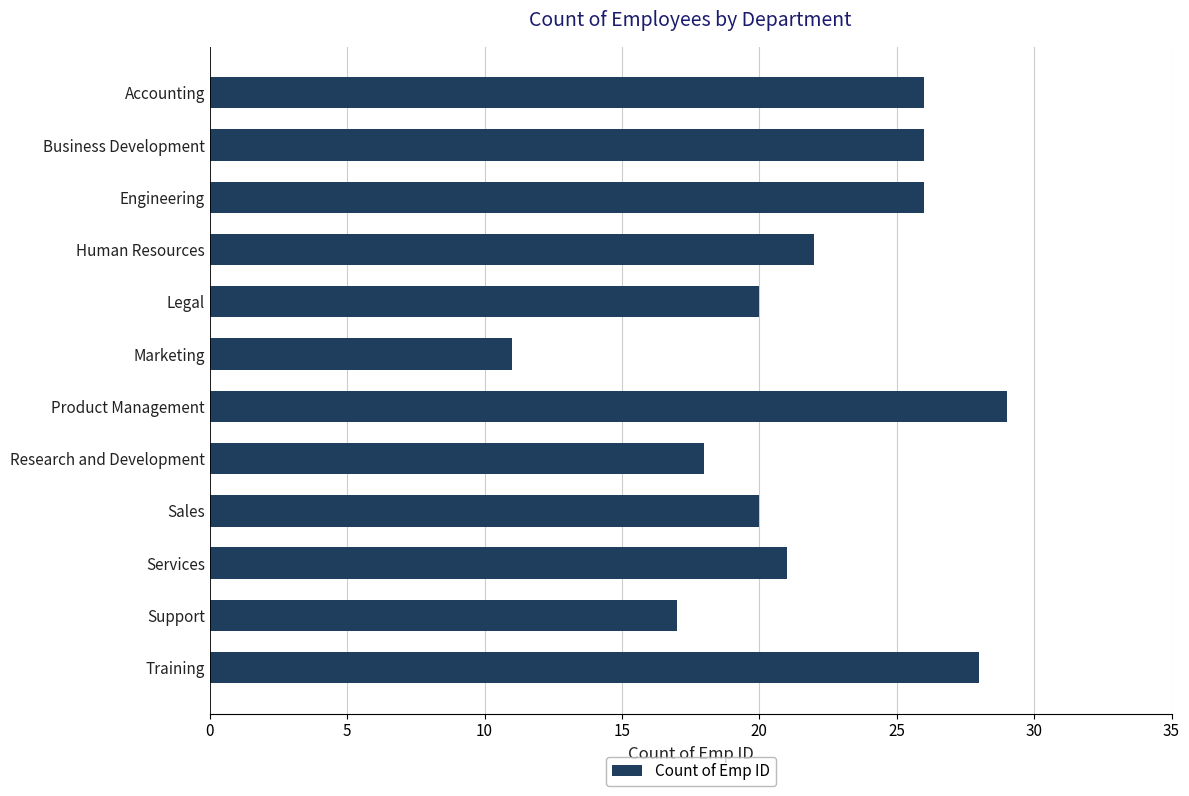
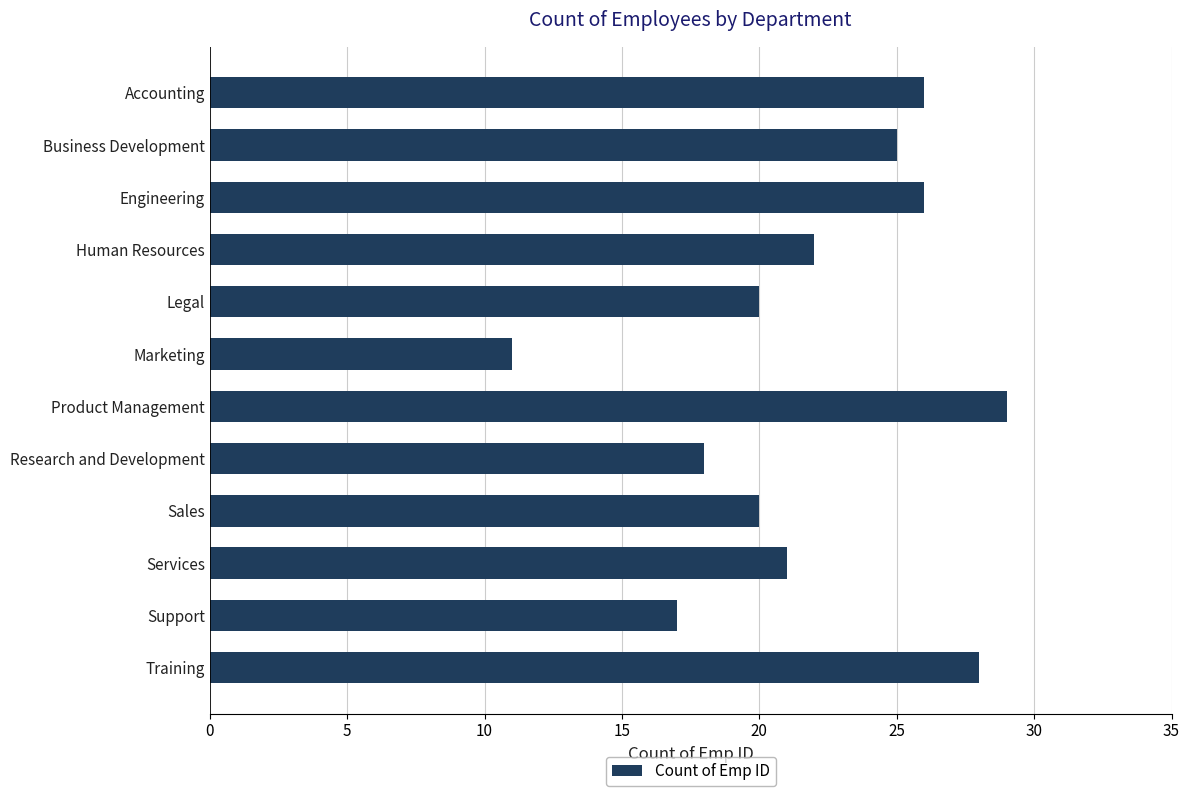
Business Development: 26 -> 25
